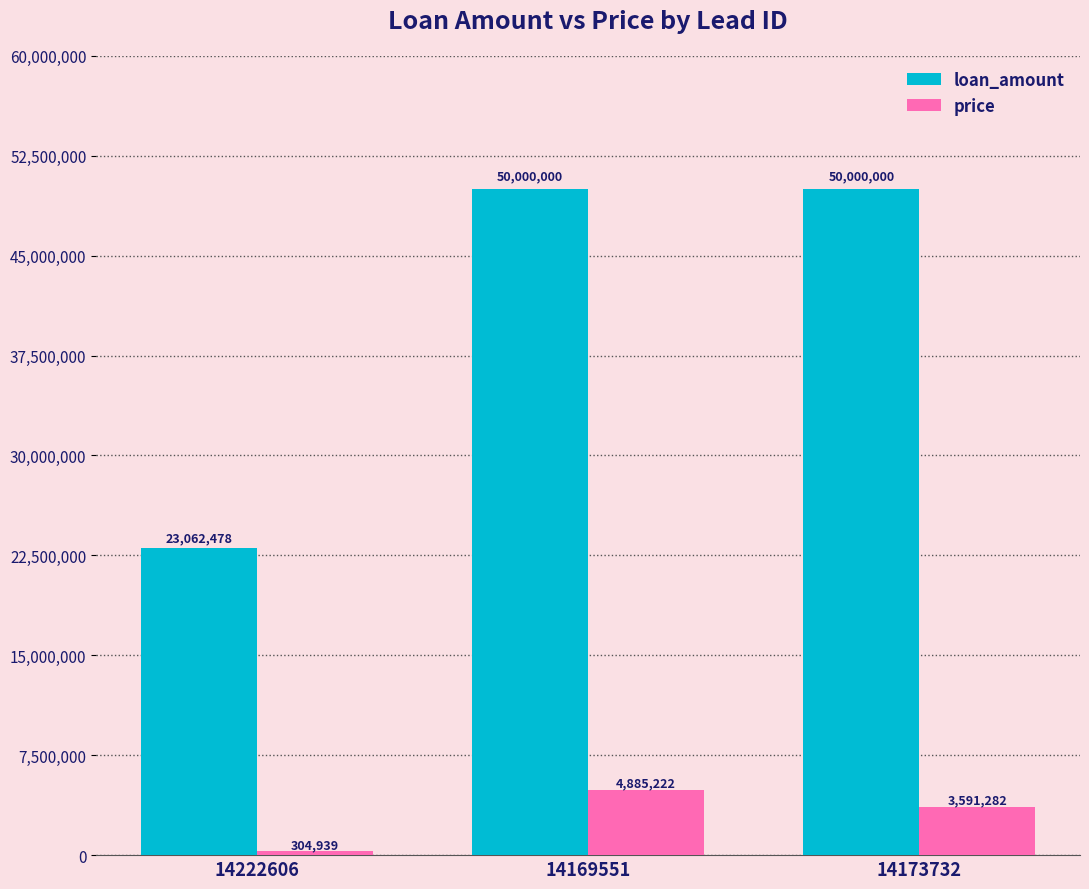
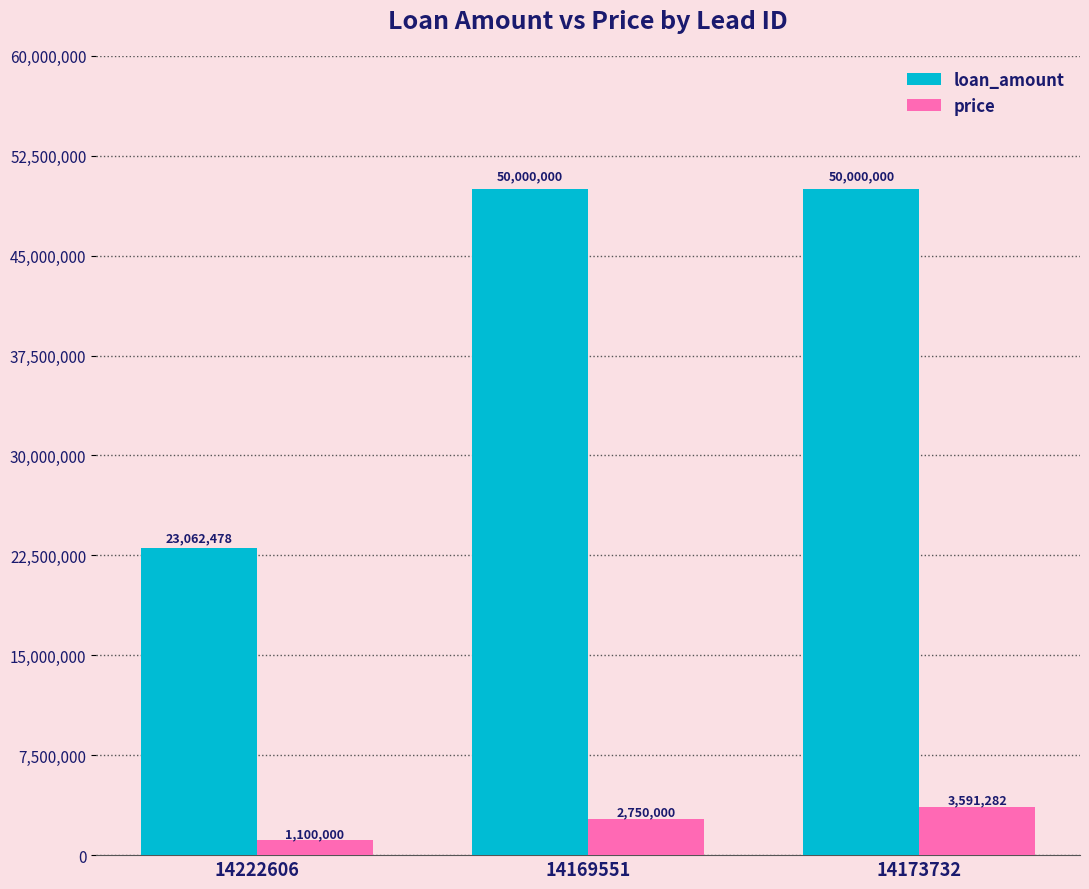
price, 14222606: 304,939 -> 1,100,000
price, 14169551: 4,885,222 -> 2,750,000
